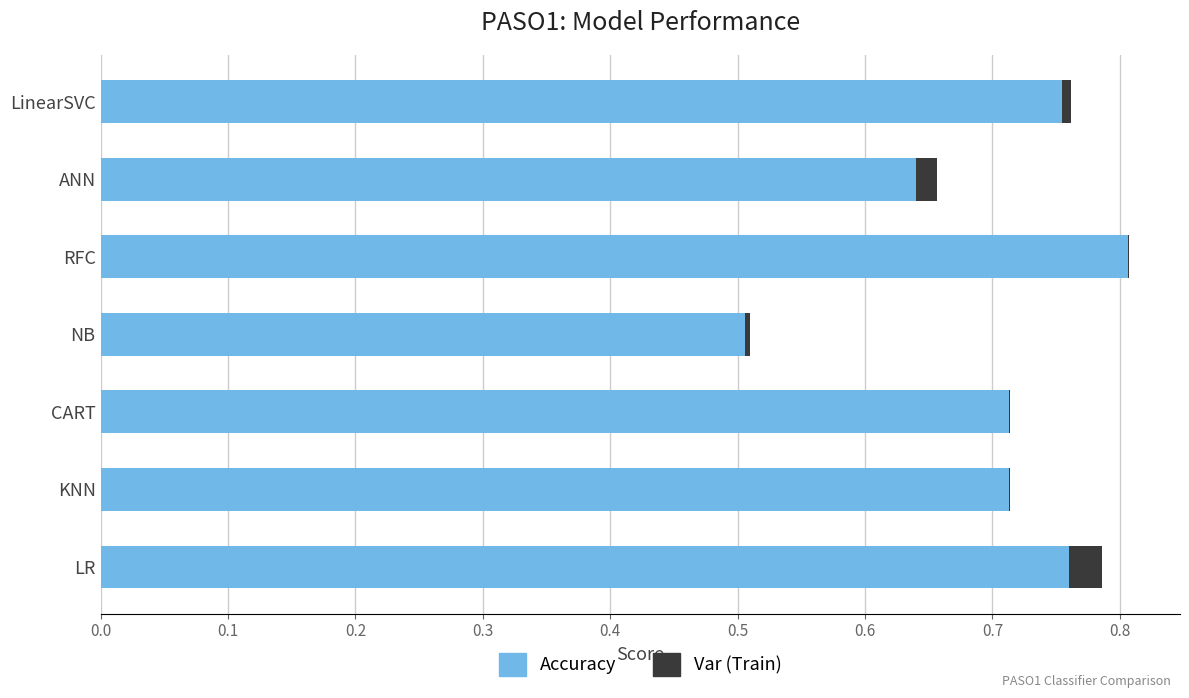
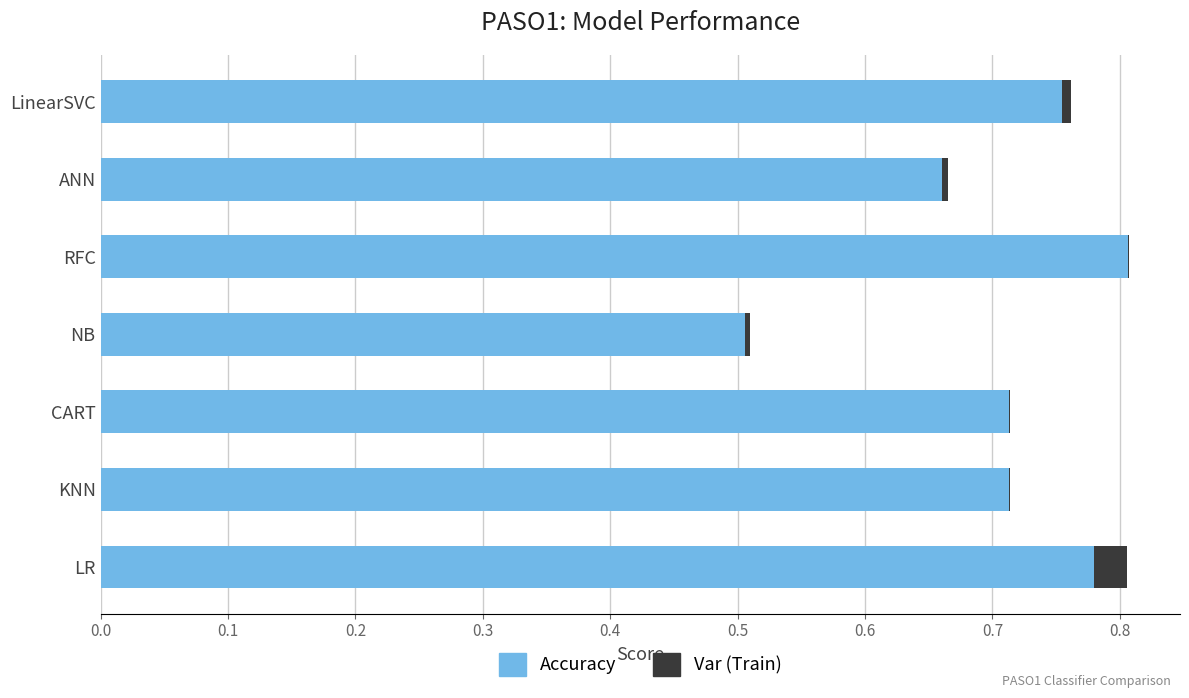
Accuracy, ANN: 0.64 -> 0.66
Var (Train), ANN: 0.017 -> 0.005
Accuracy, LR: 0.76 -> 0.78
